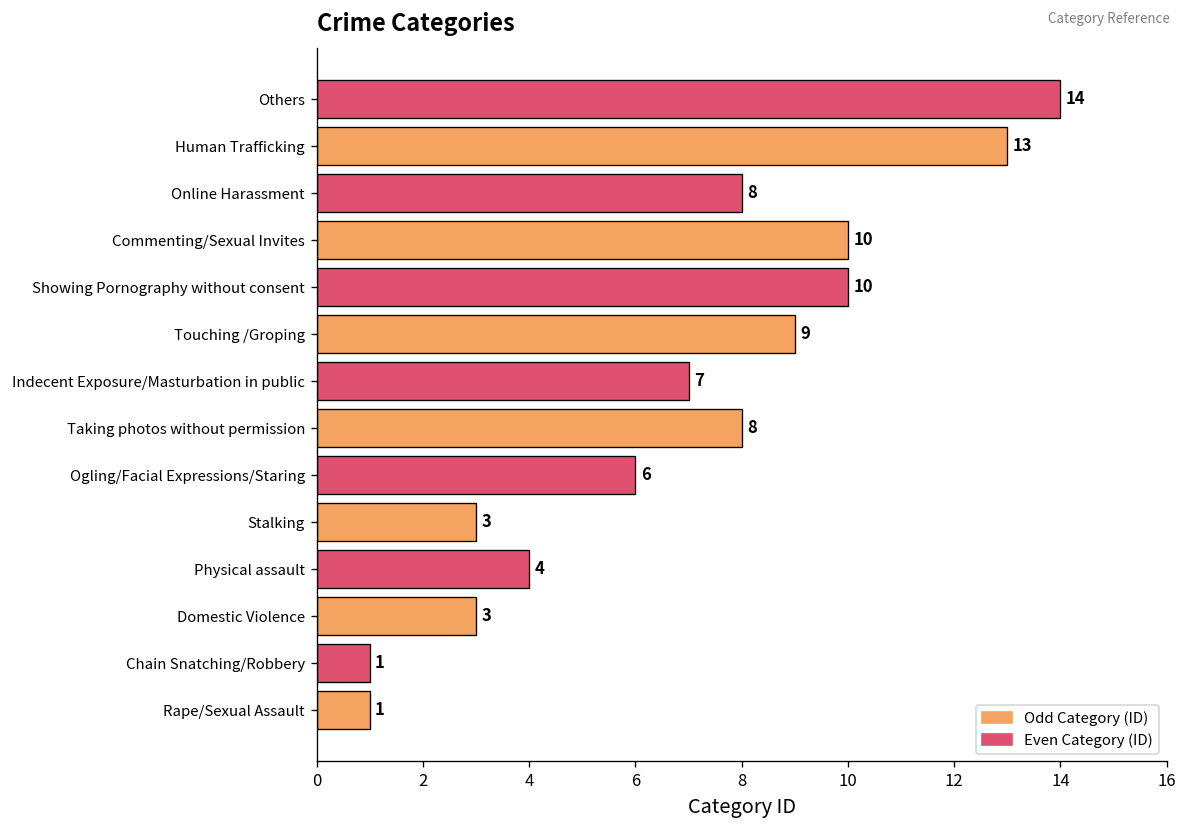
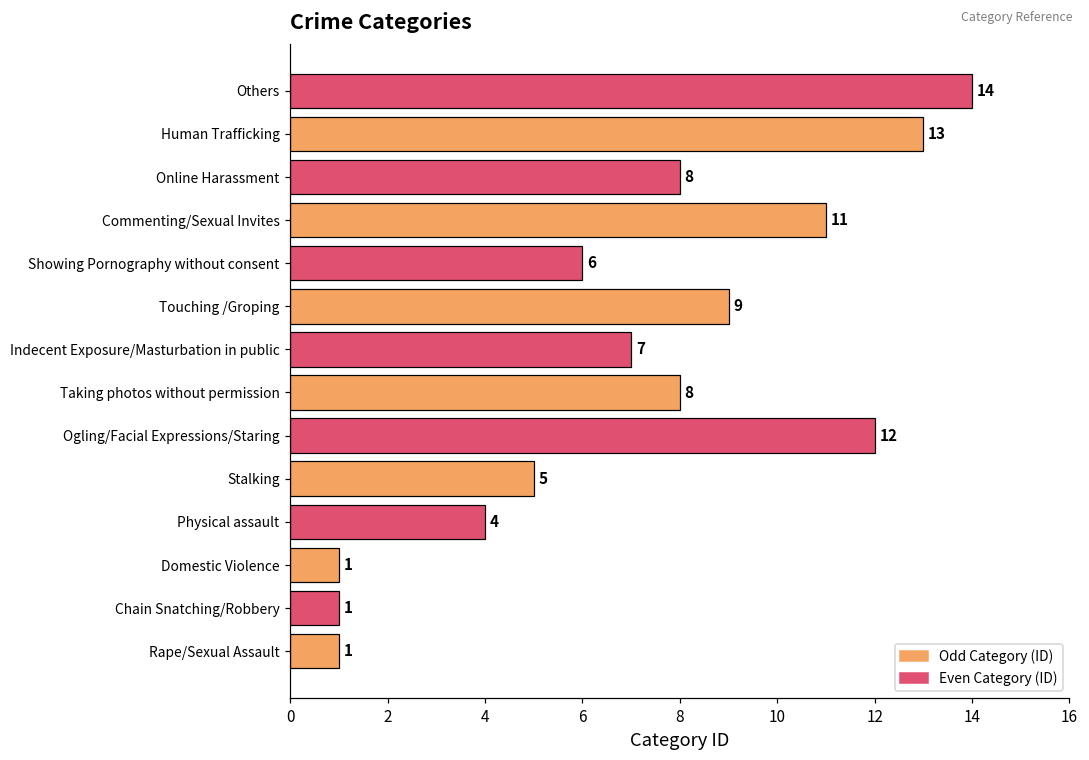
Commenting/Sexual Invites: 10 -> 11
Showing Pornography without consent: 10 -> 6
Ogling/Facial Expressions/Staring: 6 -> 12
Stalking: 3 -> 5
Domestic Violence: 3 -> 1
